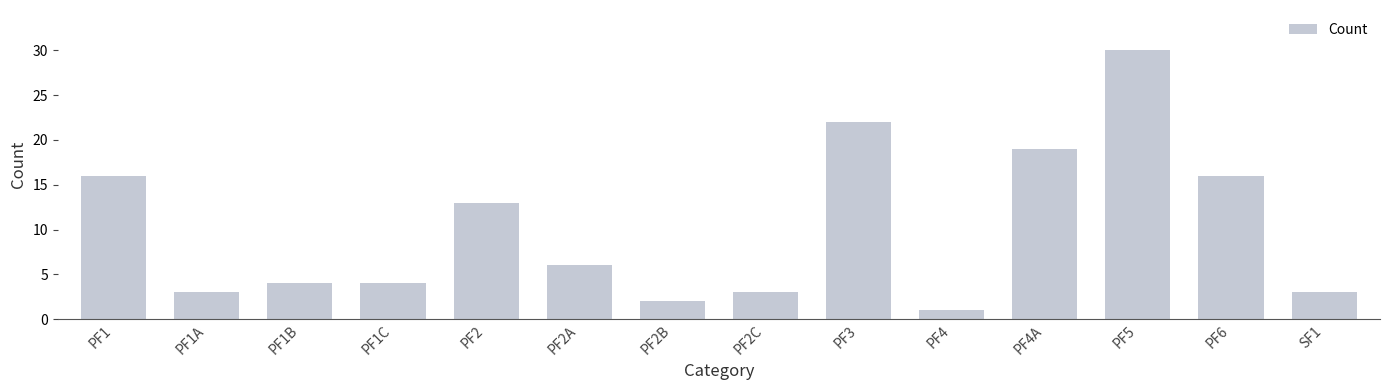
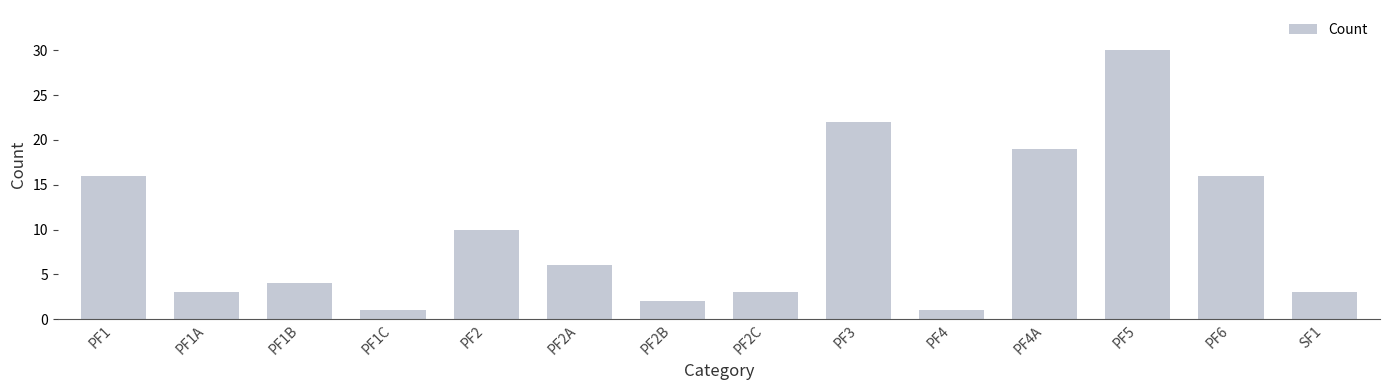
PF1C: 4 -> 1
PF2: 13 -> 10
